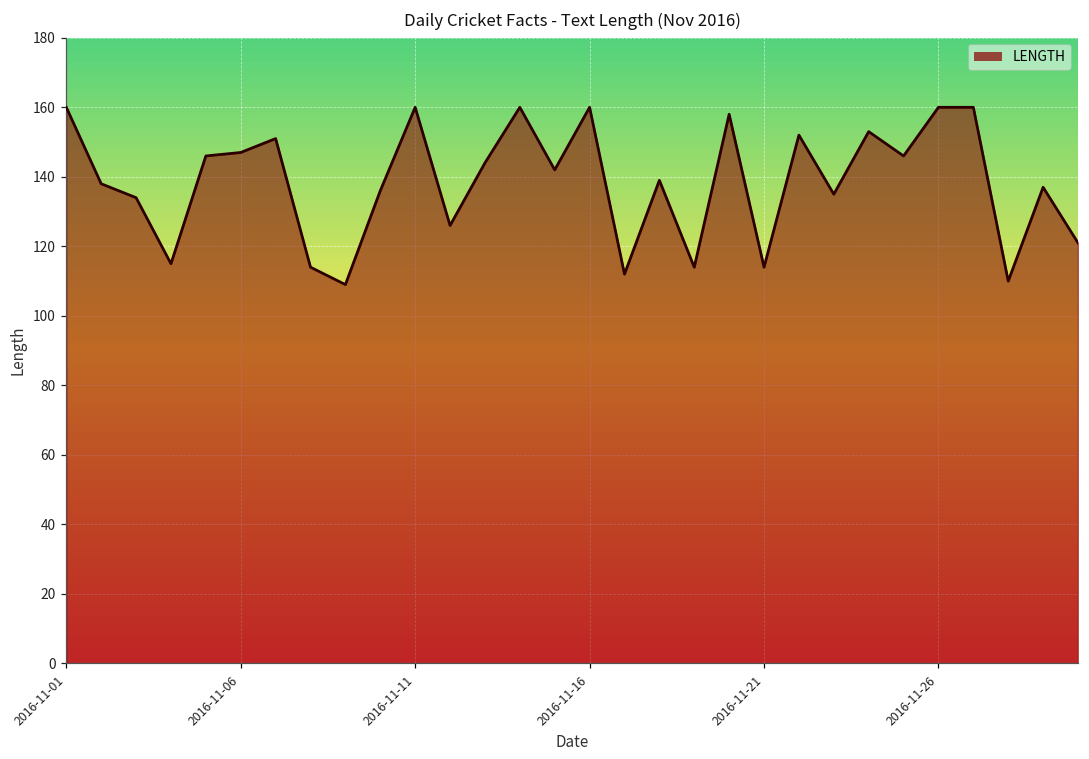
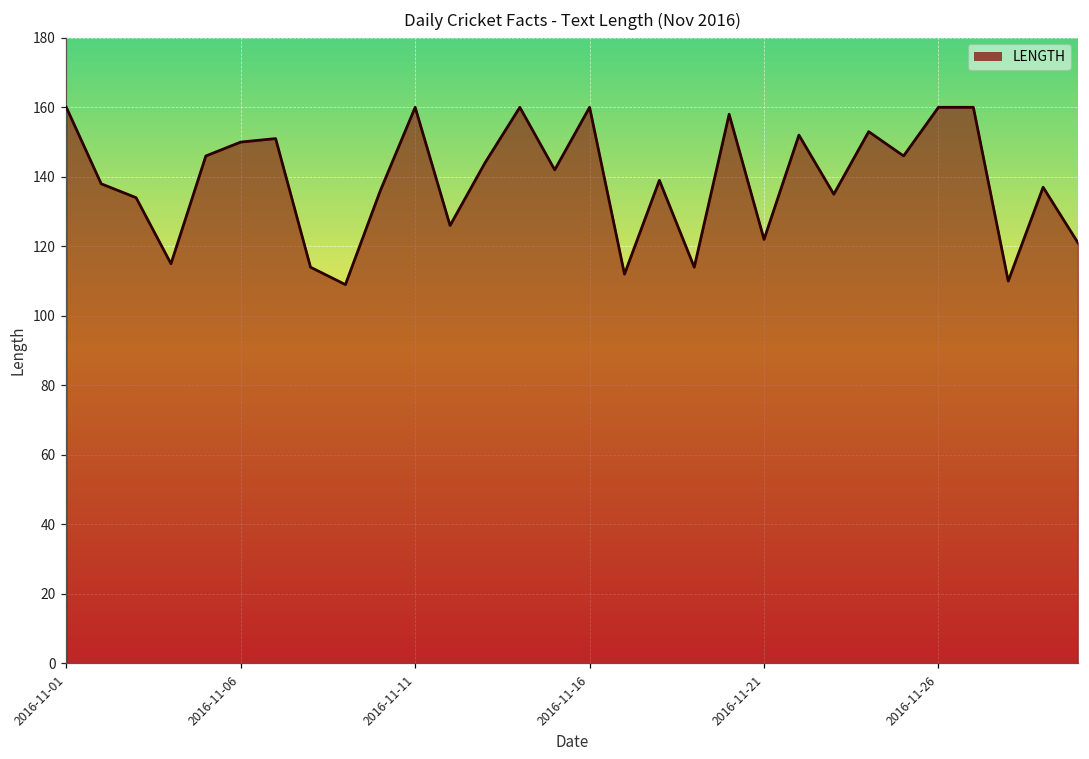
2016-11-06: 147 -> 150
2016-11-21: 114 -> 122
